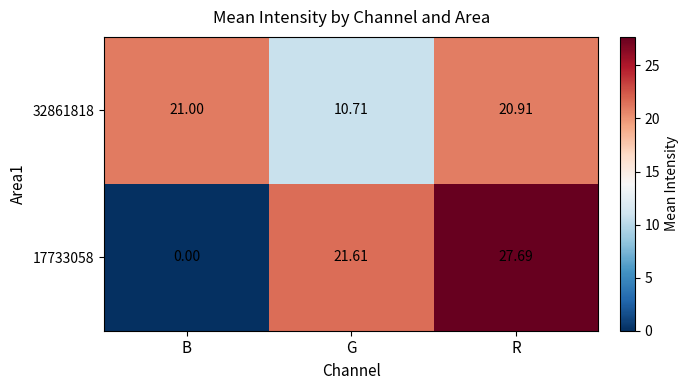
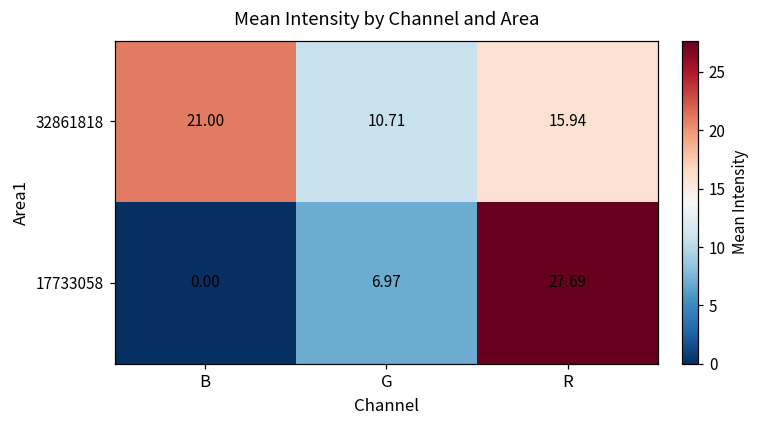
32861818, R: 20.91 -> 15.94
17733058, G: 21.61 -> 6.97
